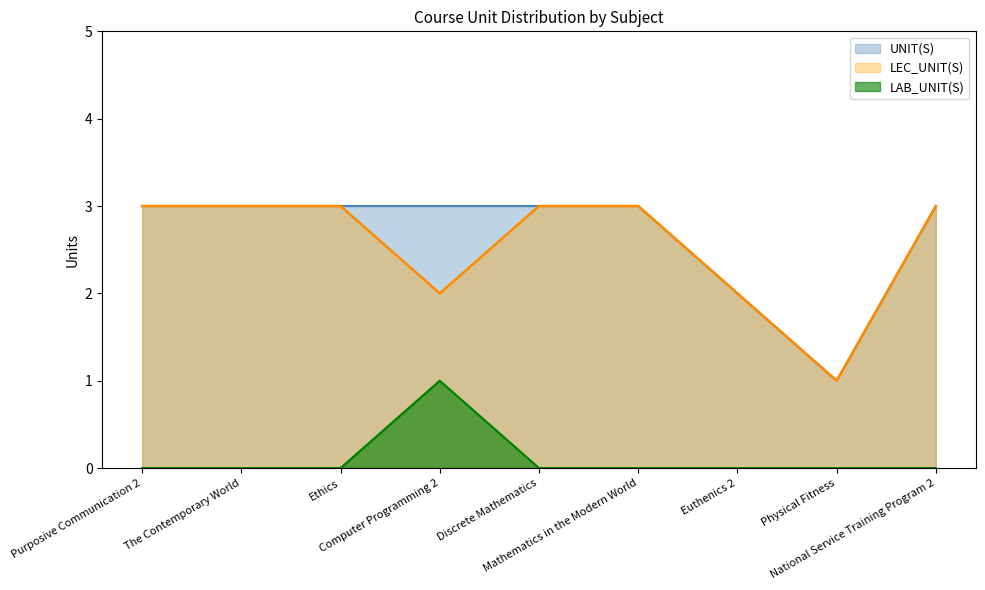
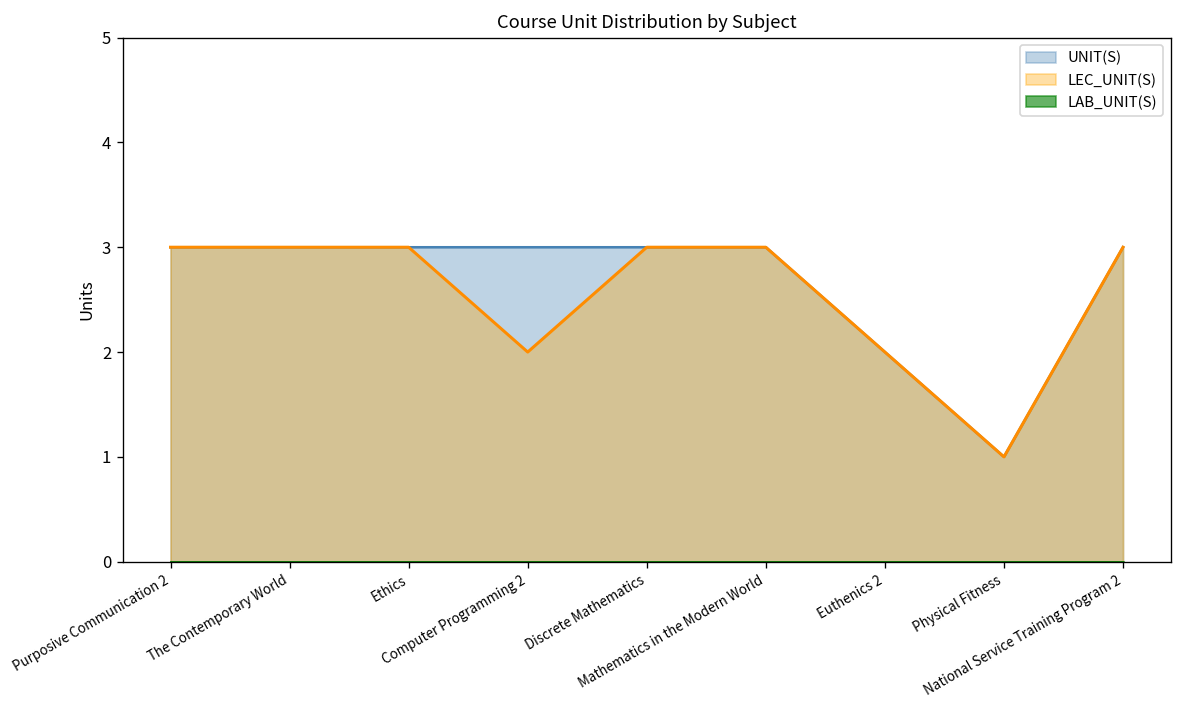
LAB_UNIT(S), Computer Programming 2: 1 -> 0
